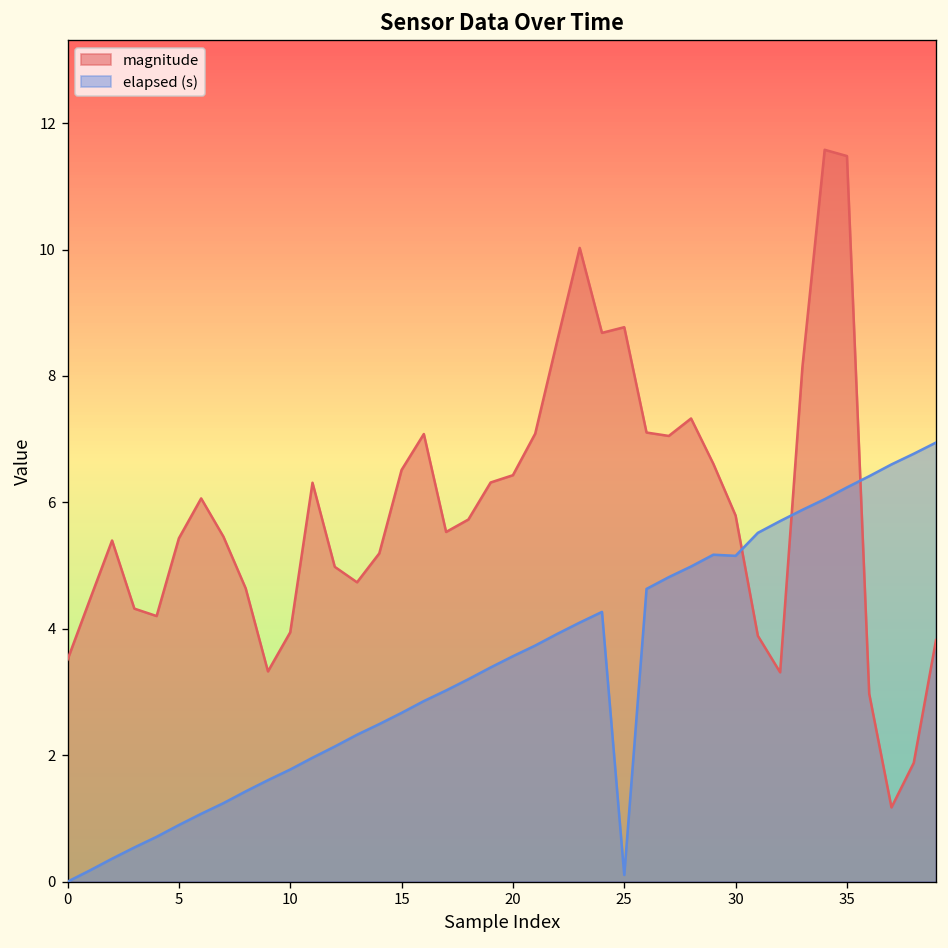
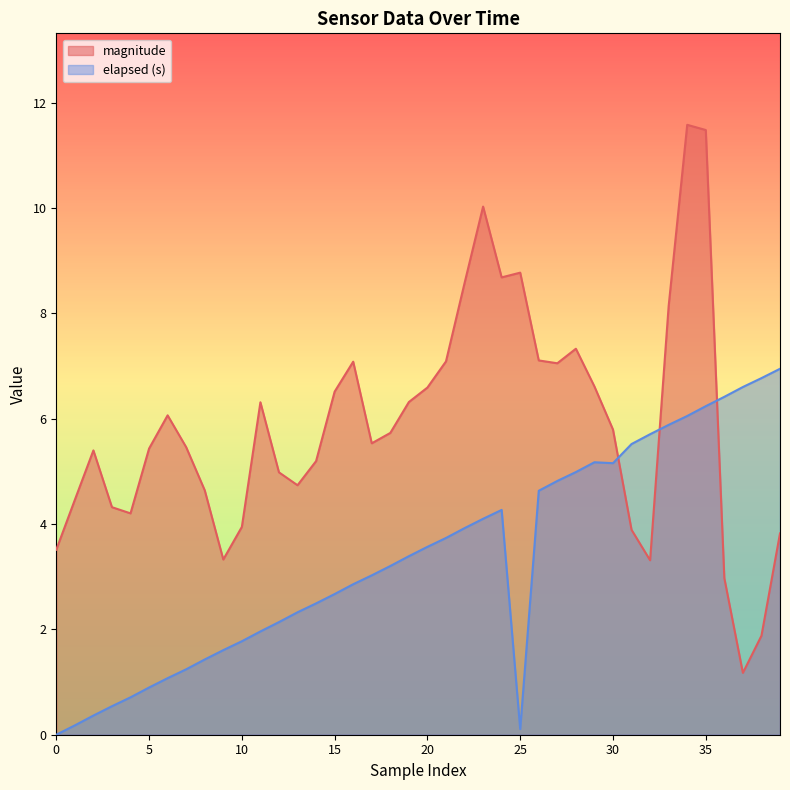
magnitude, 20: 6.4 -> 6.6
